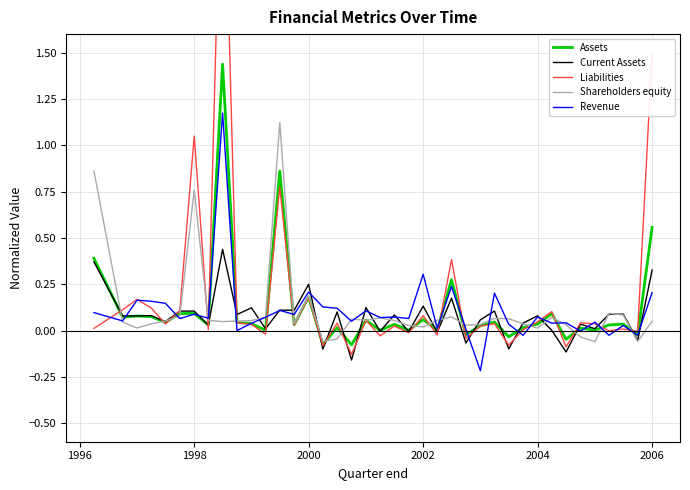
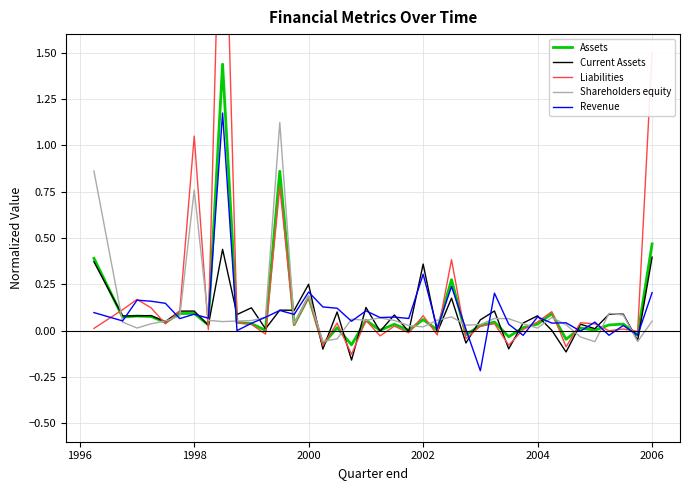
Current Assets, 2002: 0.13 -> 0.36
Assets, 2006: 0.56 -> 0.47
Current Assets, 2006: 0.33 -> 0.40
